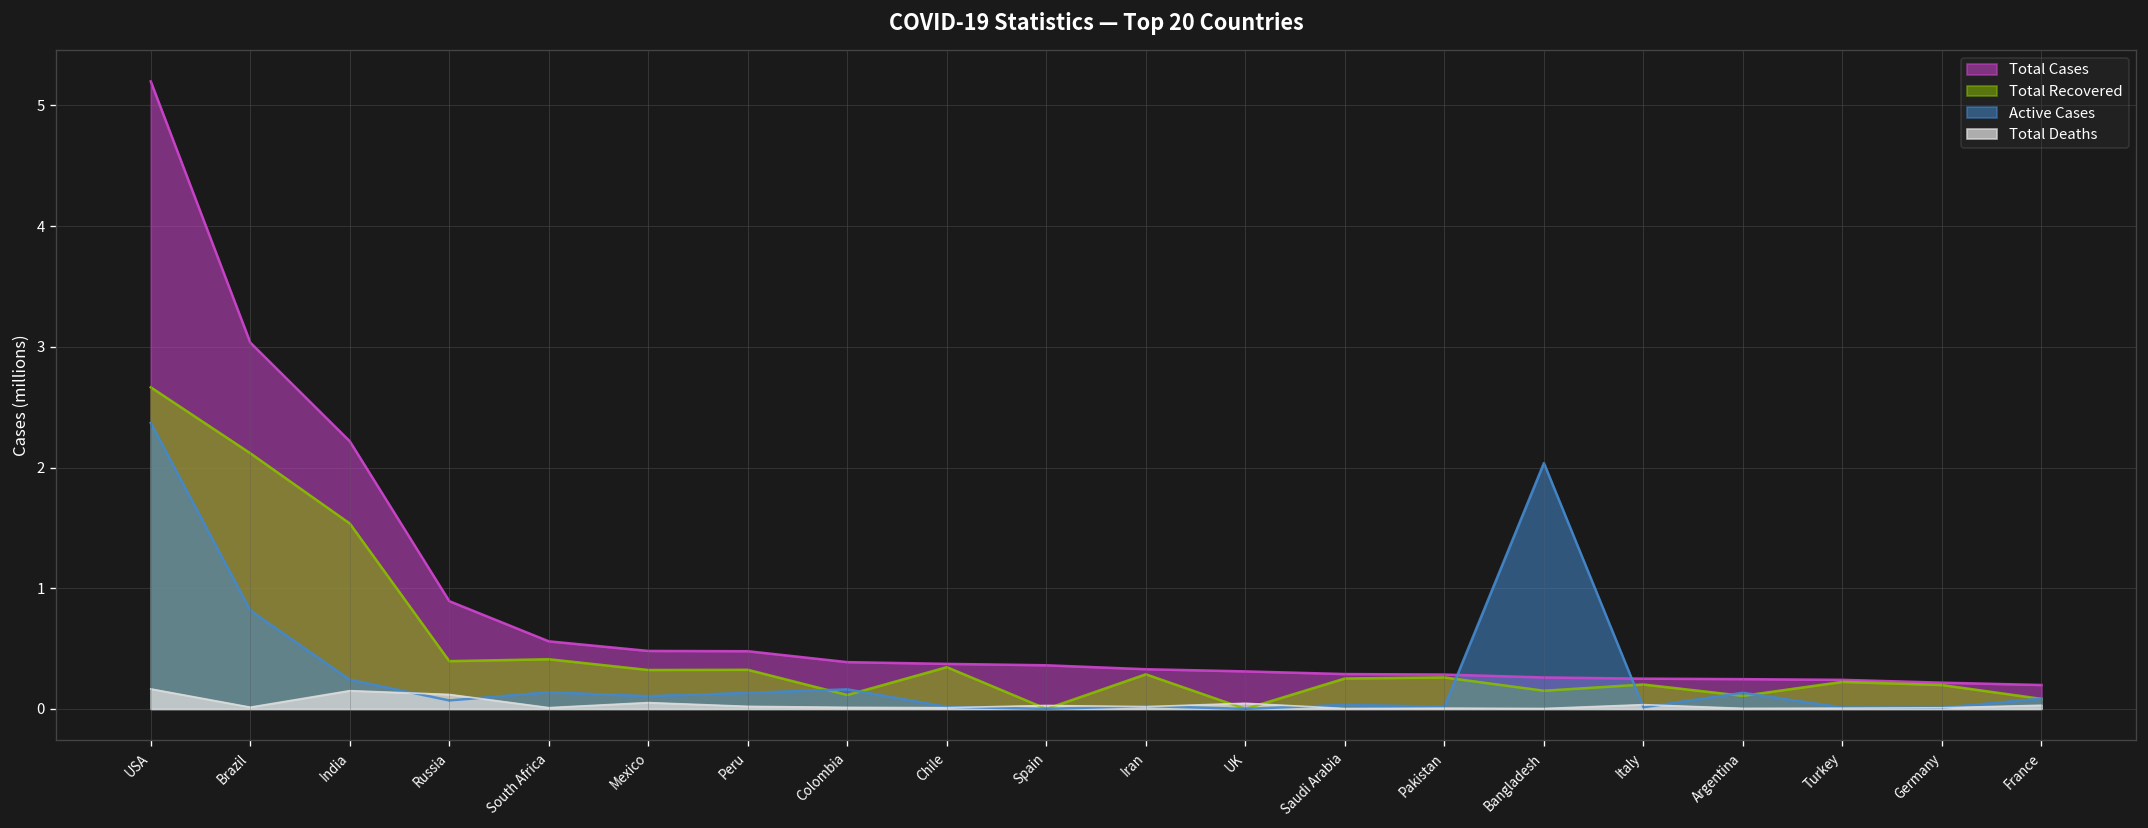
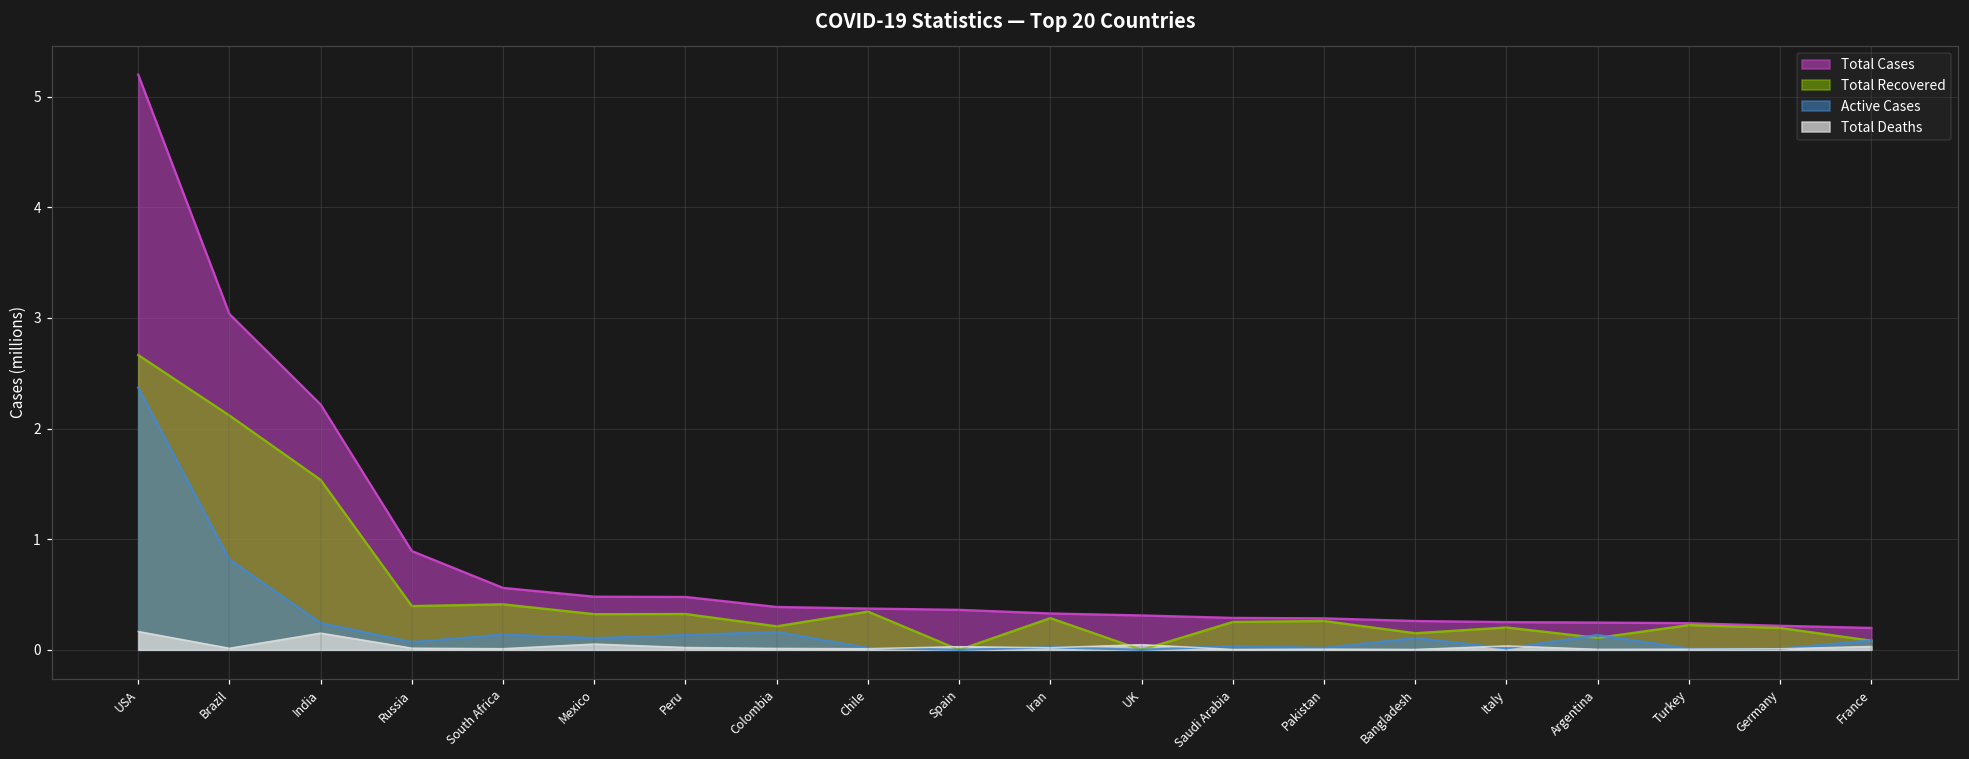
Total Deaths, Russia: 0.12 -> 0.02
Total Recovered, Colombia: 0.12 -> 0.21
Active Cases, Bangladesh: 2.04 -> 0.11
